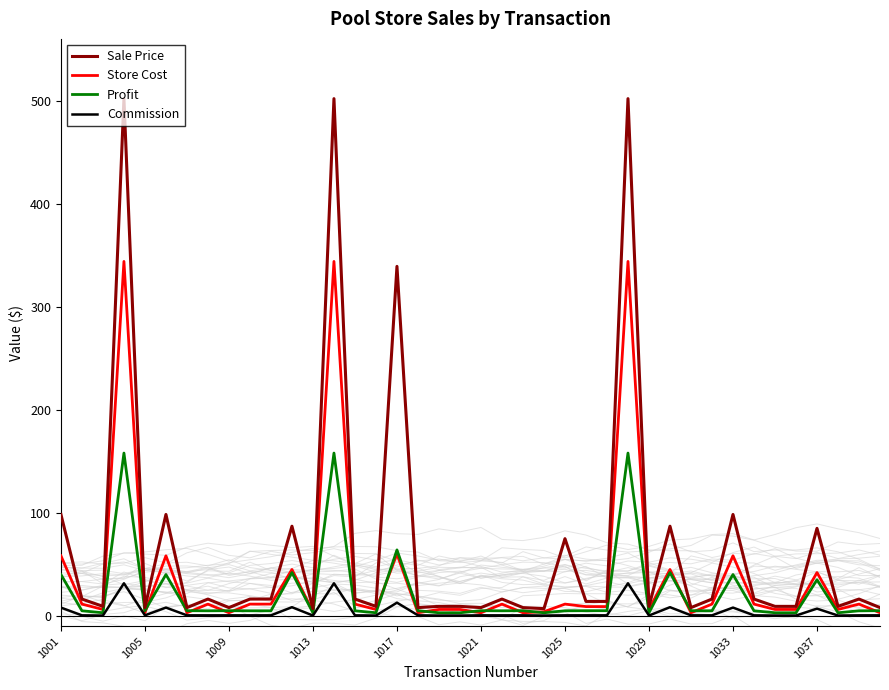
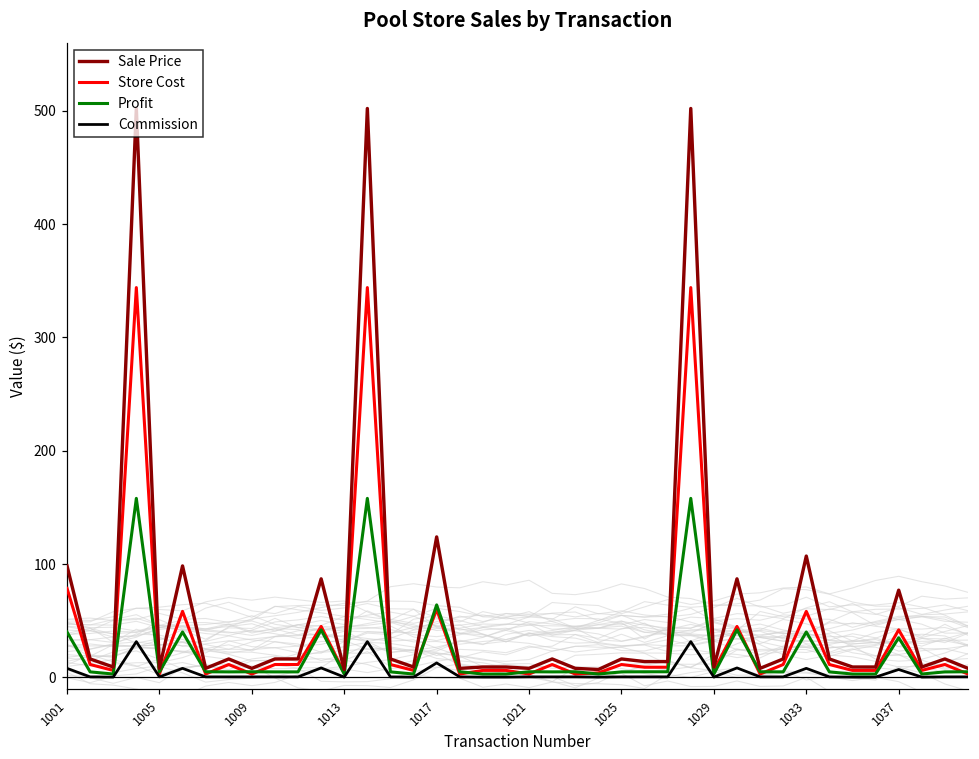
Store Cost, 1001: 58 -> 79
Sale Price, 1017: 339 -> 124
Sale Price, 1025: 75 -> 16
Sale Price, 1033: 98 -> 107
Sale Price, 1037: 85 -> 77
